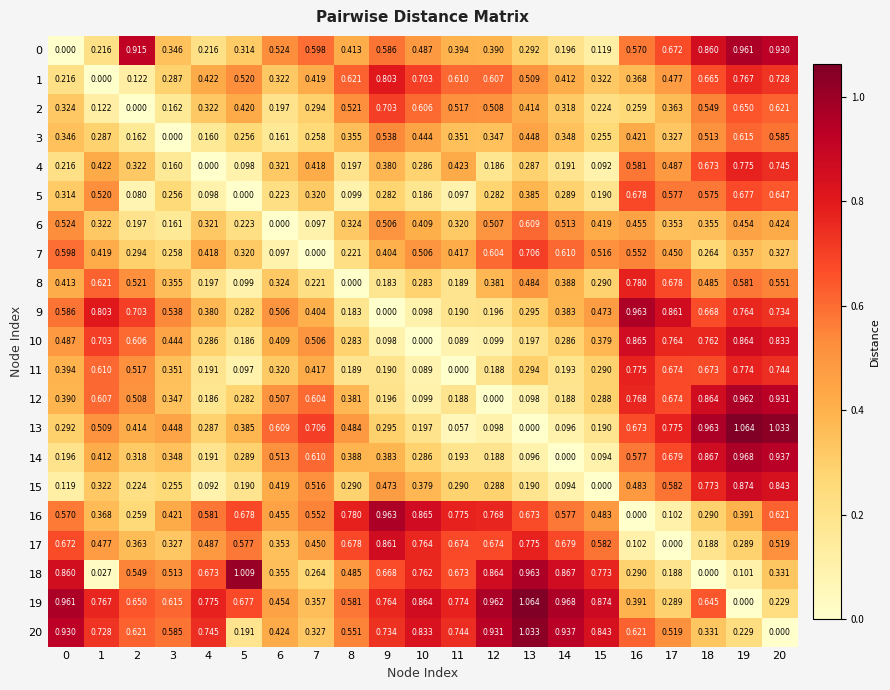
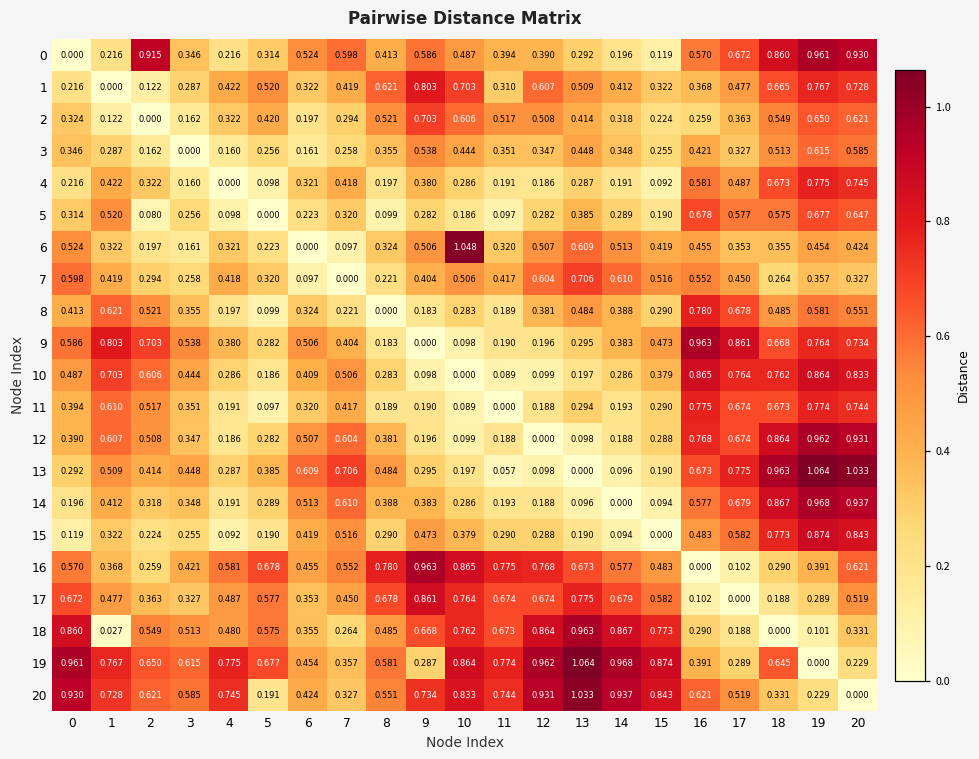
1, 11: 0.610 -> 0.310
4, 11: 0.423 -> 0.191
6, 10: 0.409 -> 1.048
18, 4: 0.673 -> 0.480
18, 5: 1.009 -> 0.575
19, 9: 0.764 -> 0.287
